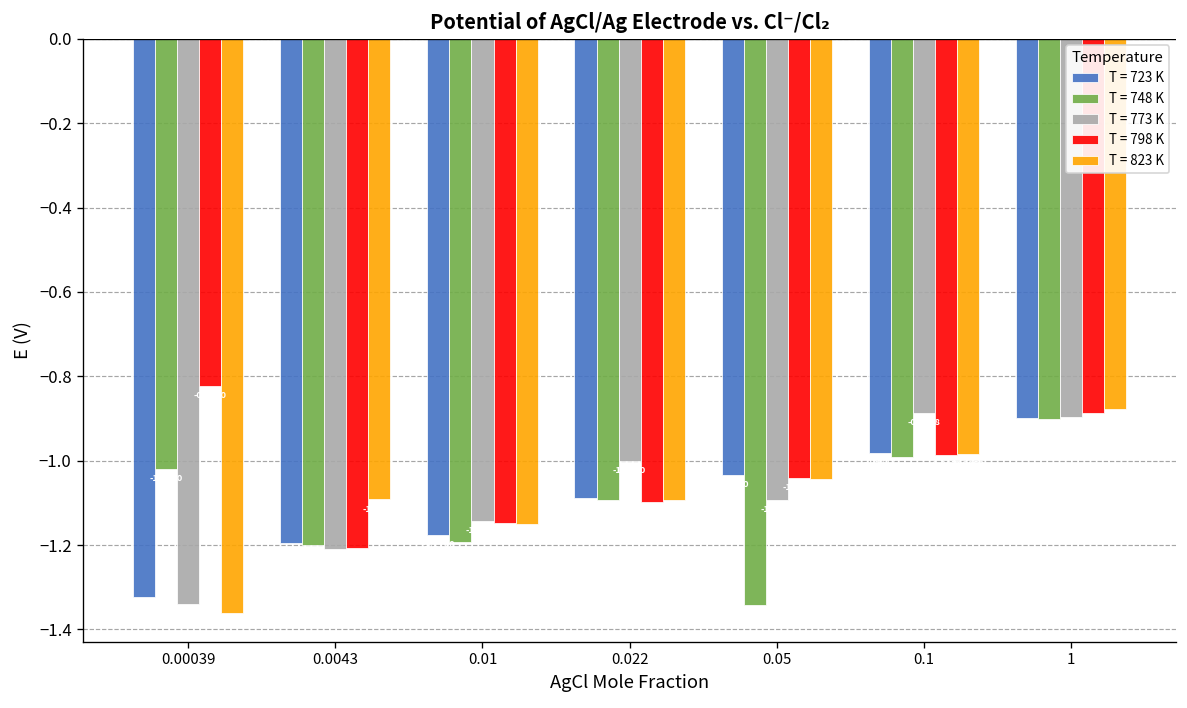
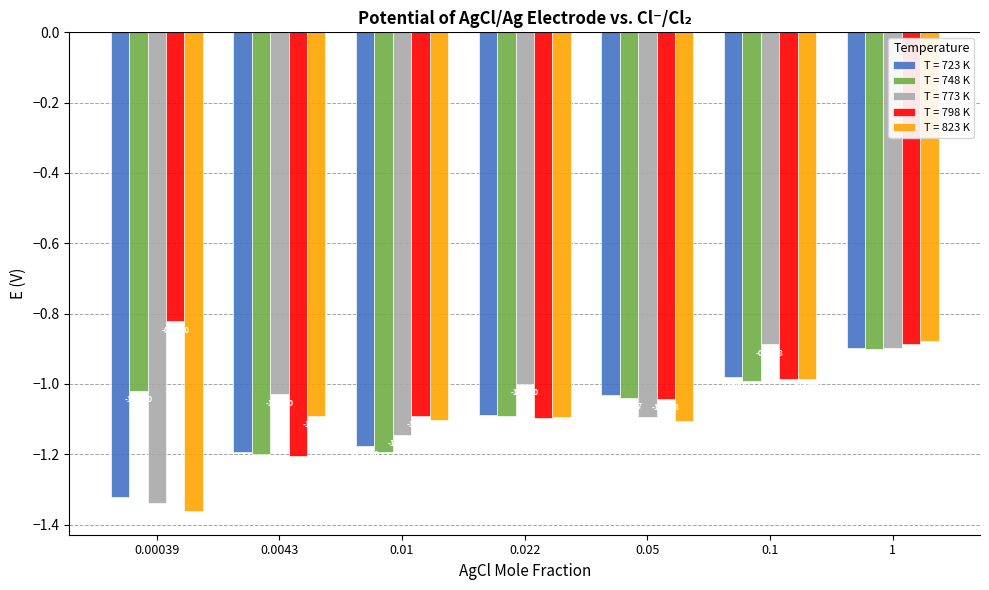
T = 773 K, 0.0043: -1.21 -> -1.03
T = 798 K, 0.01: -1.15 -> -1.09
T = 823 K, 0.01: -1.15 -> -1.10
T = 748 K, 0.05: -1.34 -> -1.04
T = 823 K, 0.05: -1.04 -> -1.11
